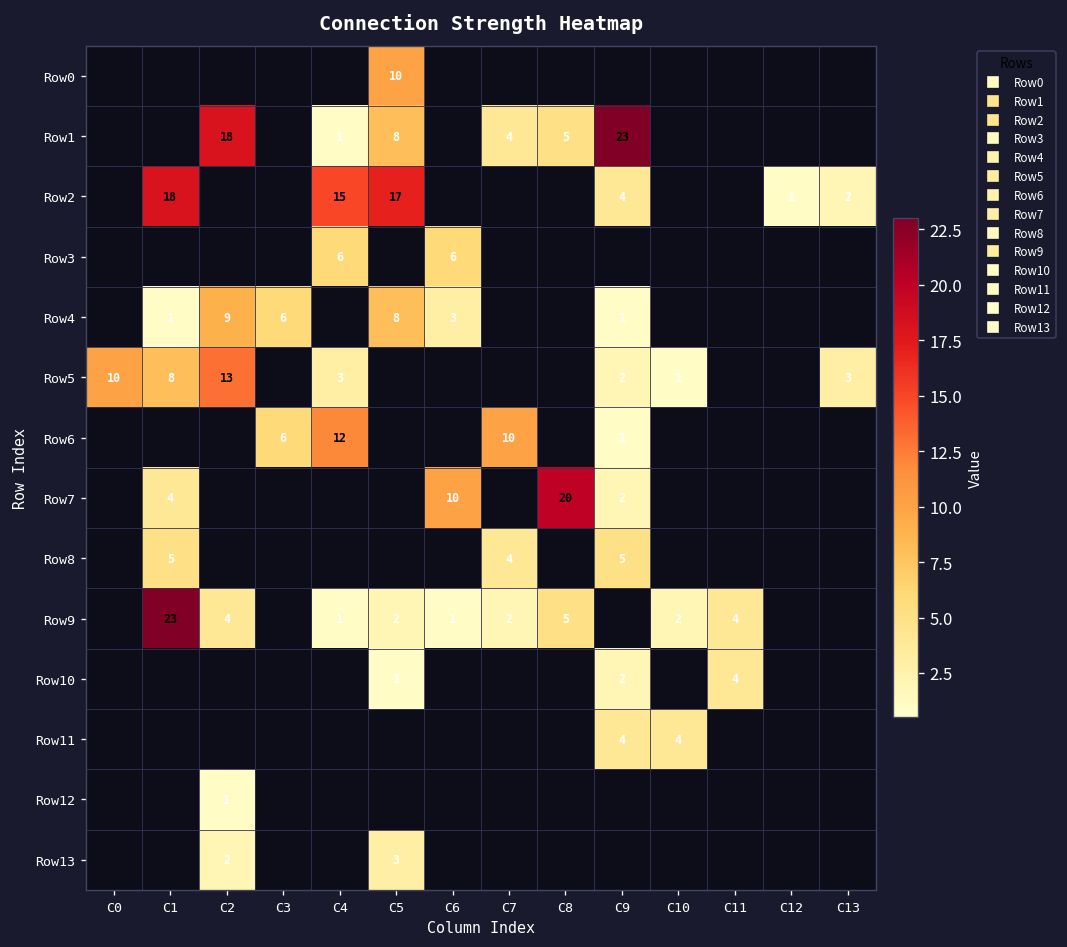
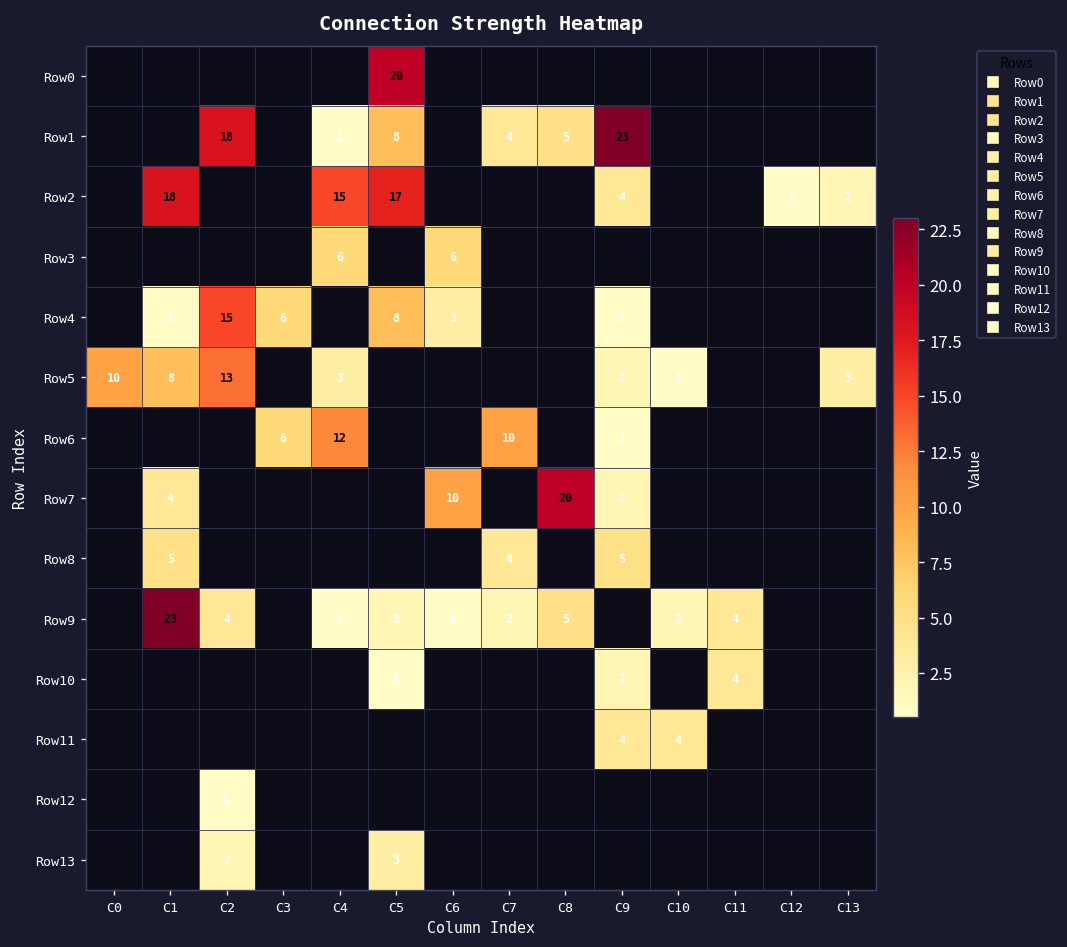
Row0, C5: 10 -> 20
Row4, C2: 9 -> 15
